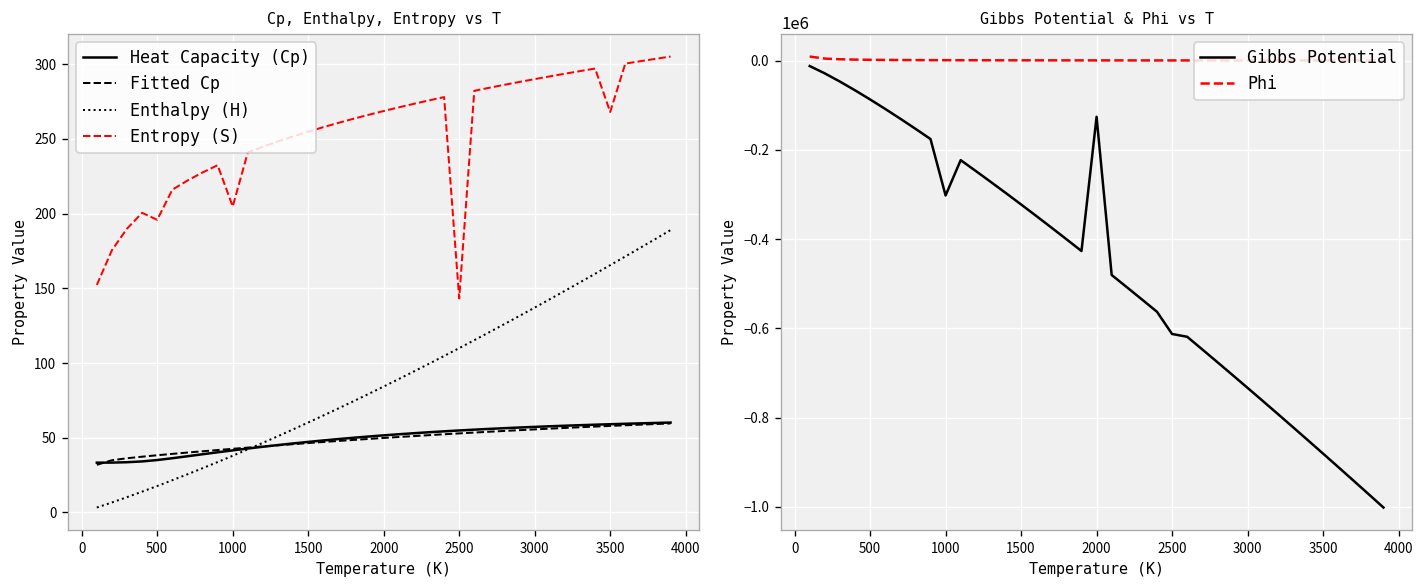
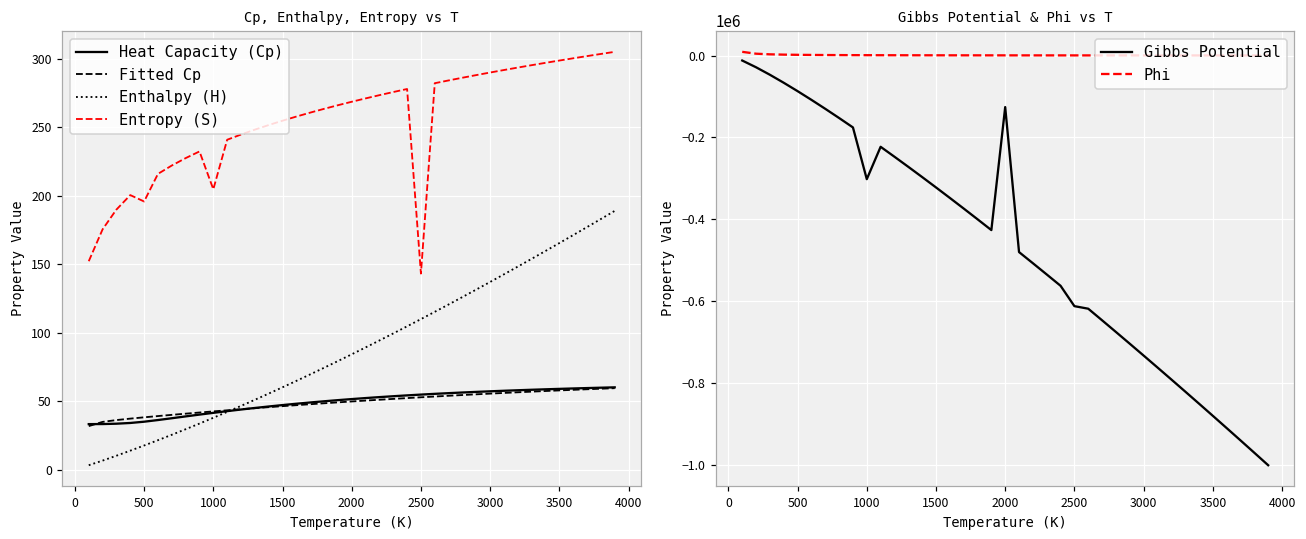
Cp, Enthalpy, Entropy vs T, Entropy (S), 3500: 268 -> 299
